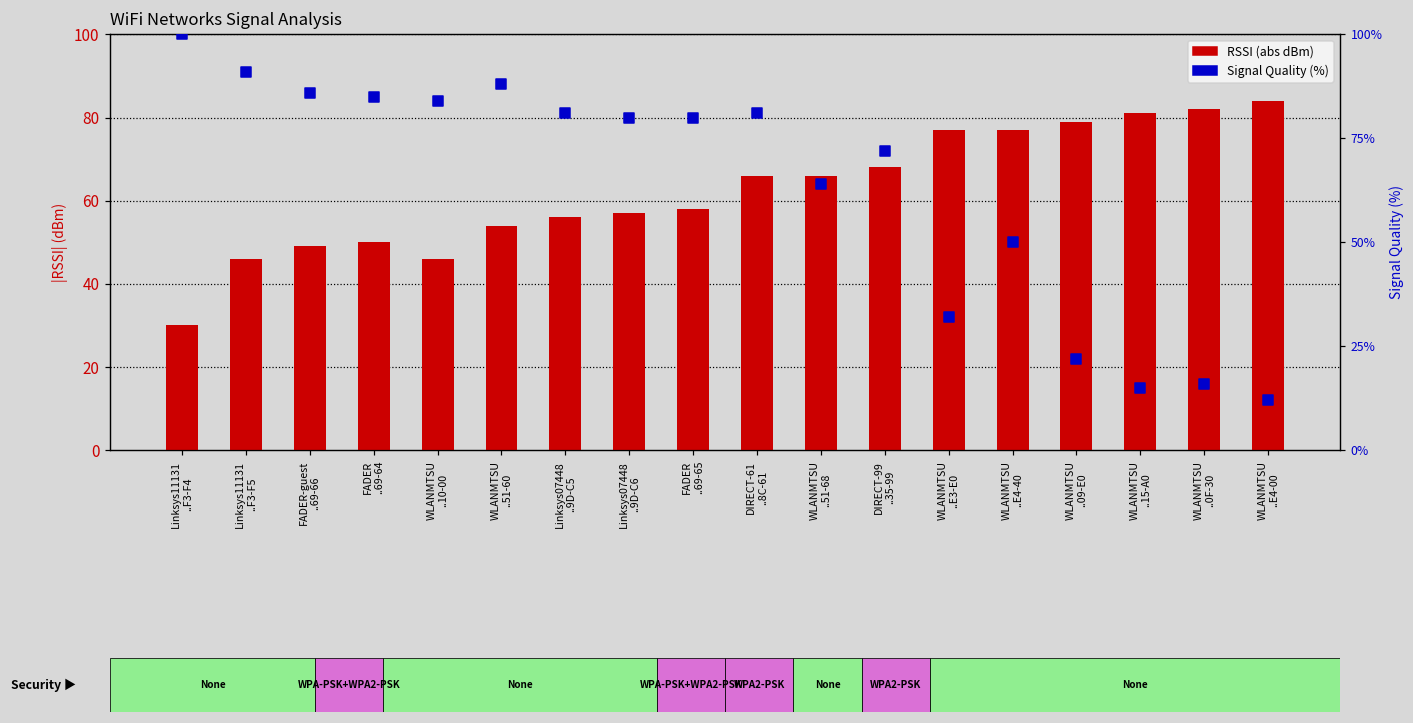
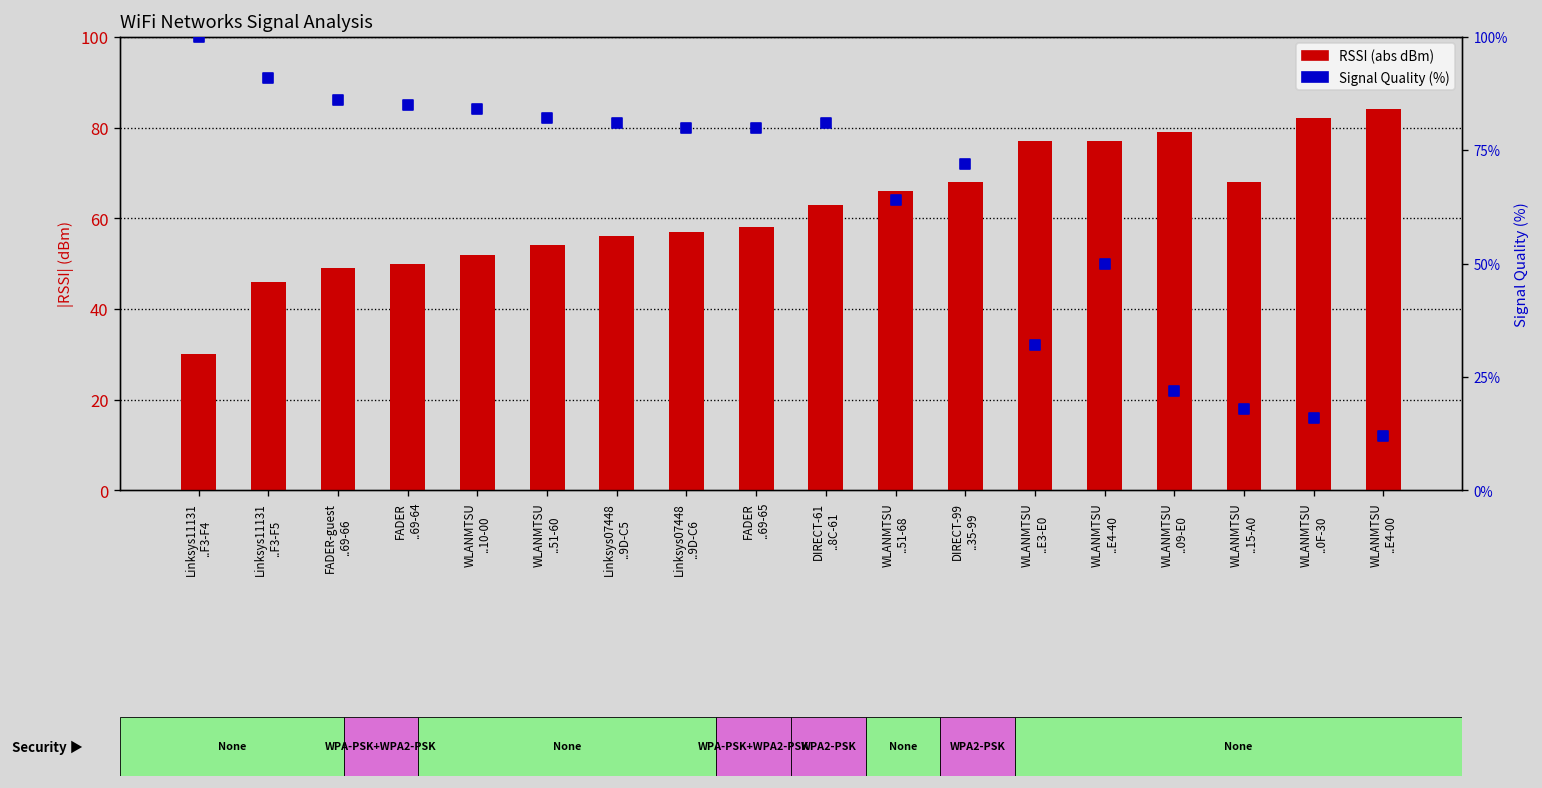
RSSI (abs dBm), WLANMTSU ..10-00: 46 -> 52
RSSI (abs dBm), DIRECT-61 ..8C-61: 66 -> 63
RSSI (abs dBm), WLANMTSU ..15-A0: 81 -> 68
Signal Quality (%), WLANMTSU ..51-60: 88% -> 82%
Signal Quality (%), WLANMTSU ..15-A0: 15% -> 18%
